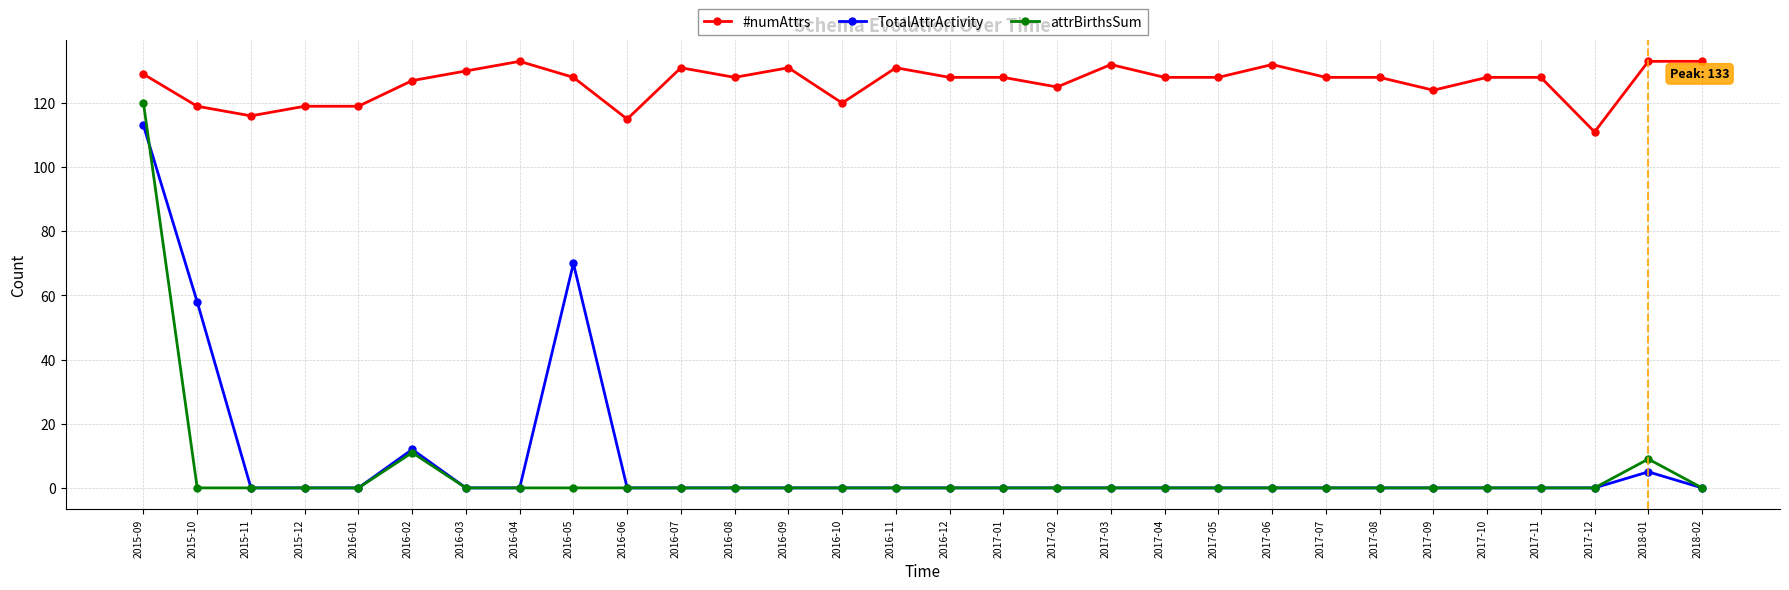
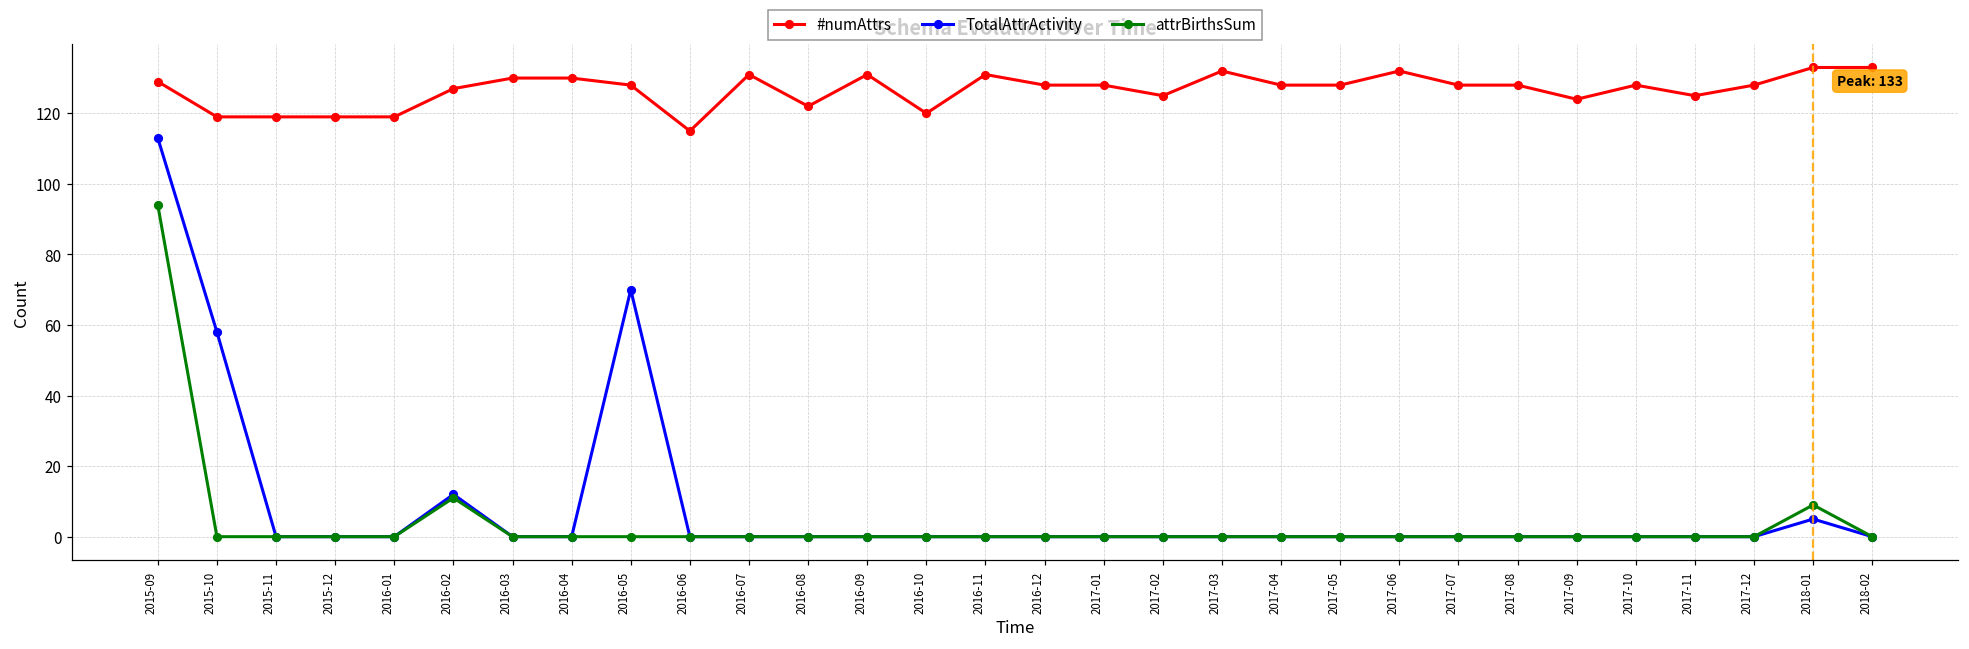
attrBirthsSum, 2015-09: 120 -> 94
#numAttrs, 2015-11: 116 -> 119
#numAttrs, 2016-04: 133 -> 130
#numAttrs, 2016-08: 128 -> 122
#numAttrs, 2017-11: 128 -> 125
#numAttrs, 2017-12: 111 -> 128
